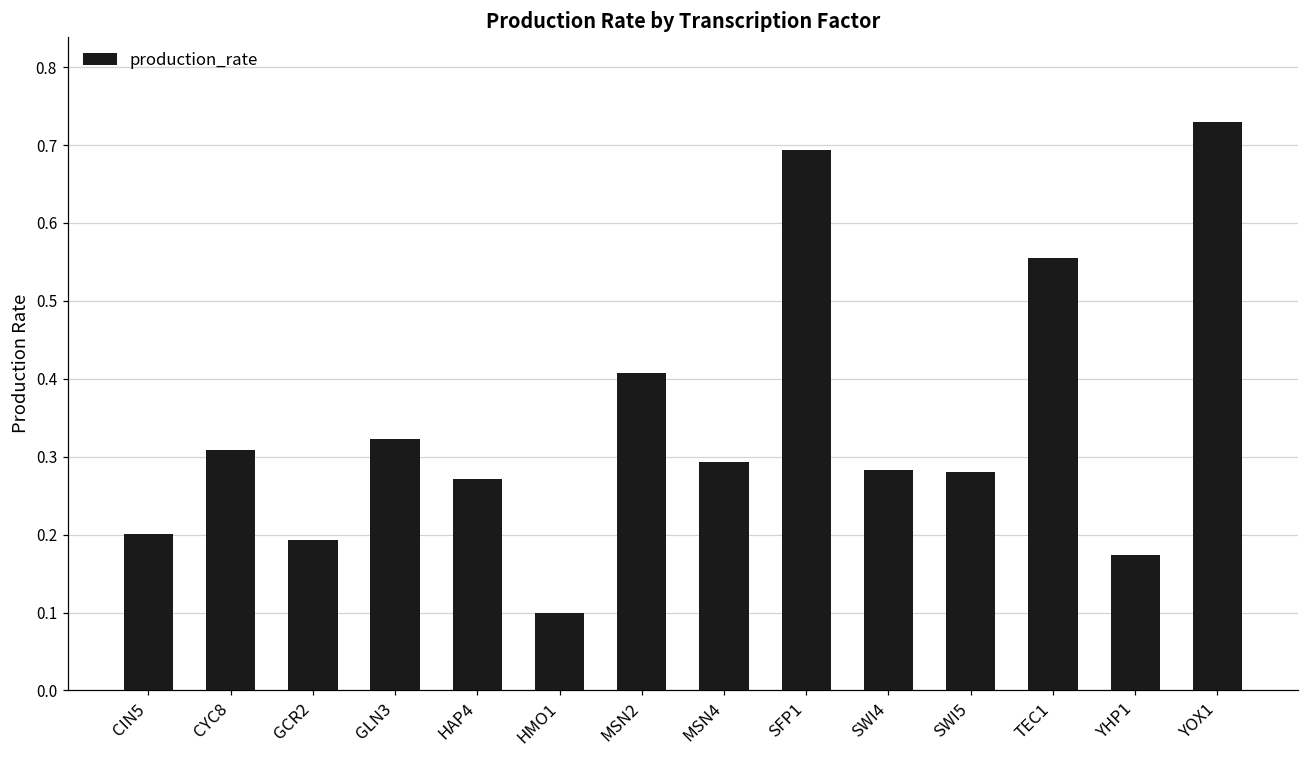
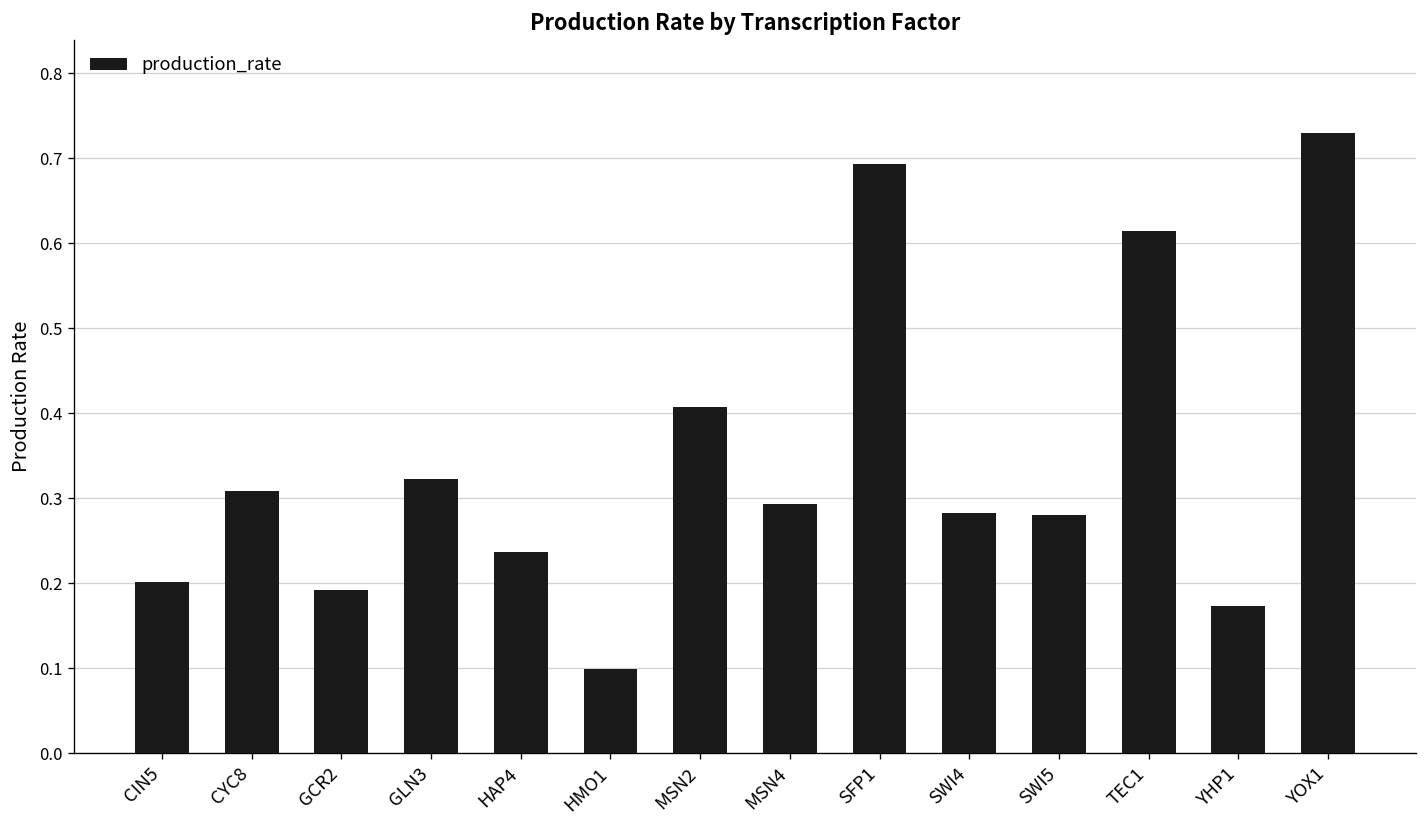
HAP4: 0.27 -> 0.24
TEC1: 0.55 -> 0.61
